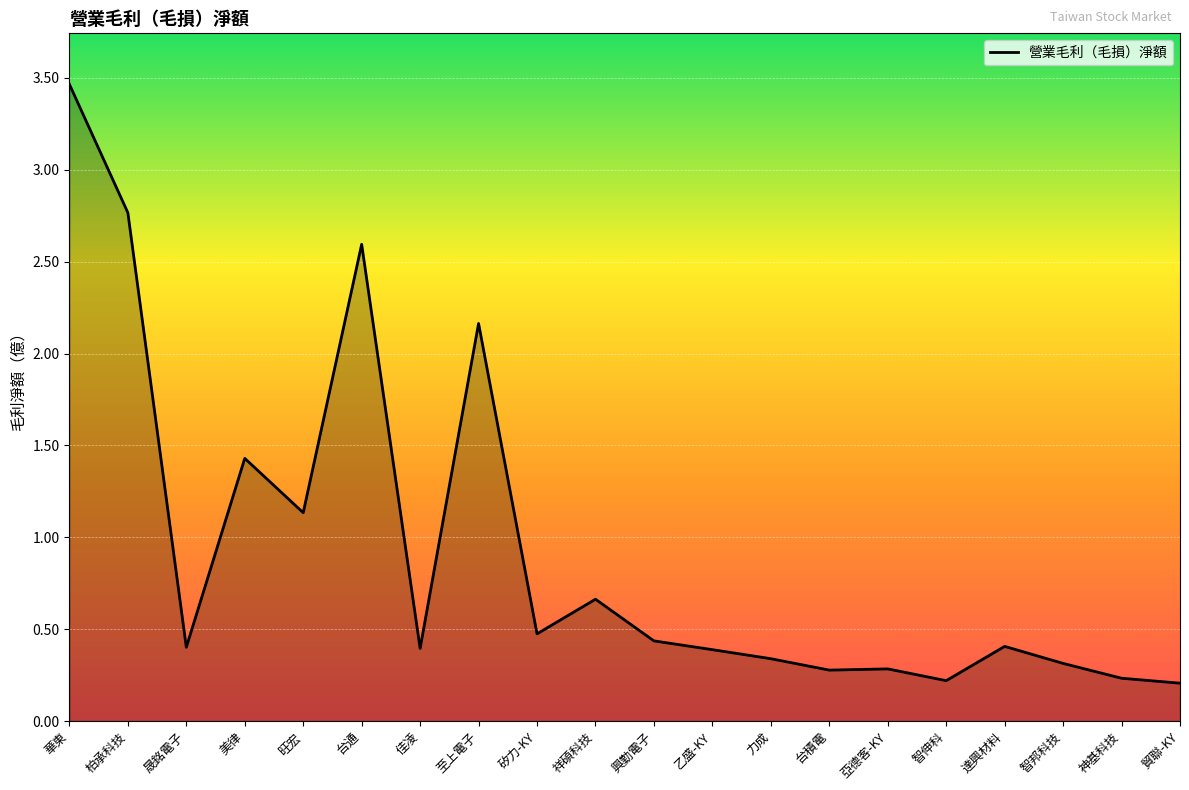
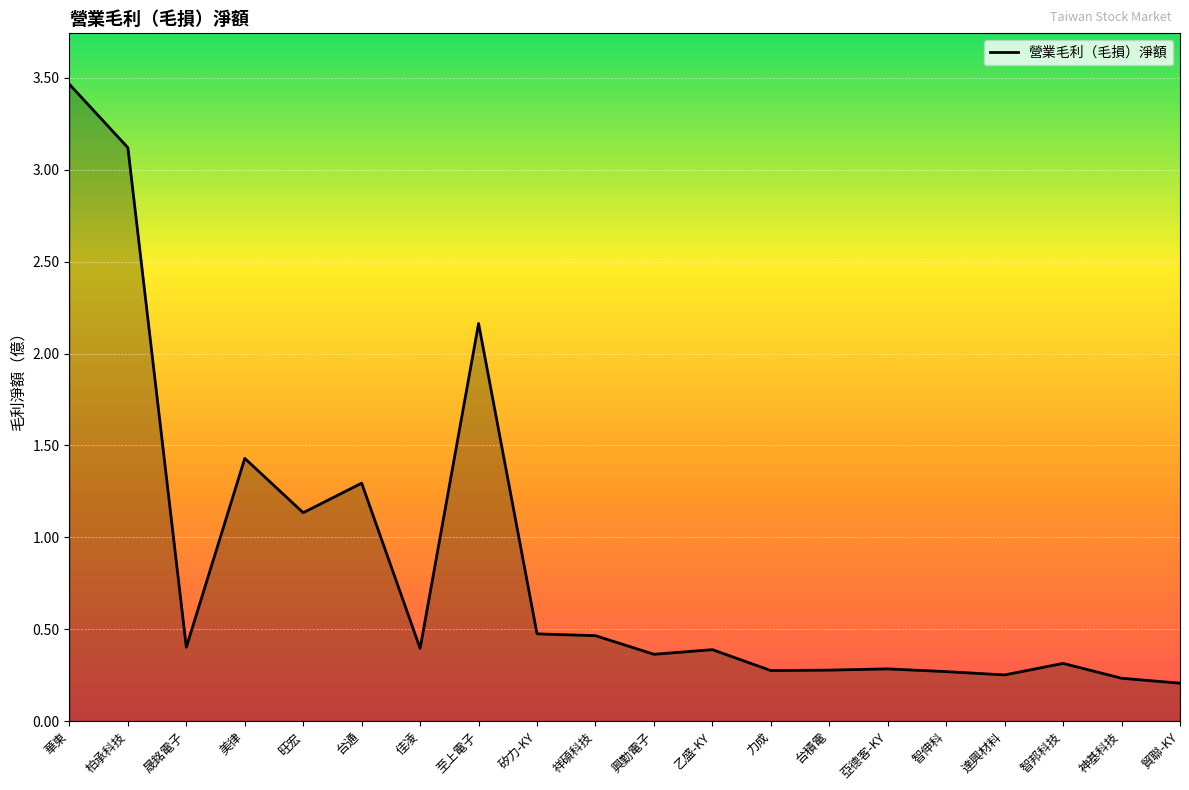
柏承科技: 2.77 -> 3.12
台通: 2.59 -> 1.29
祥碩科技: 0.66 -> 0.46
興勤電子: 0.44 -> 0.36
力成: 0.34 -> 0.27
智伸科: 0.22 -> 0.27
達興材料: 0.41 -> 0.25
